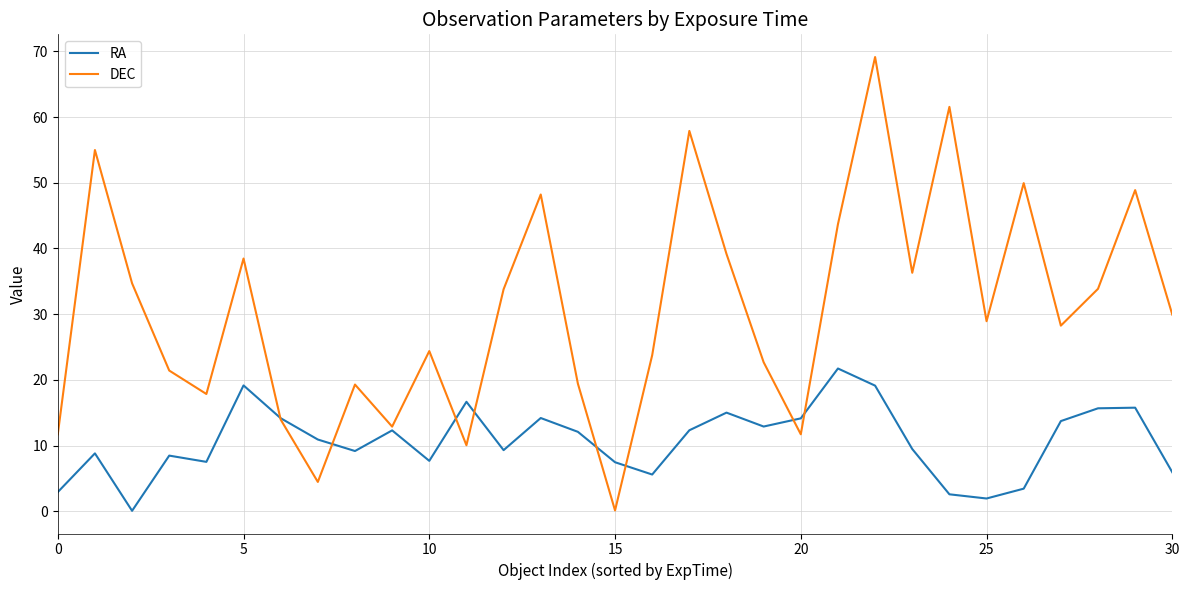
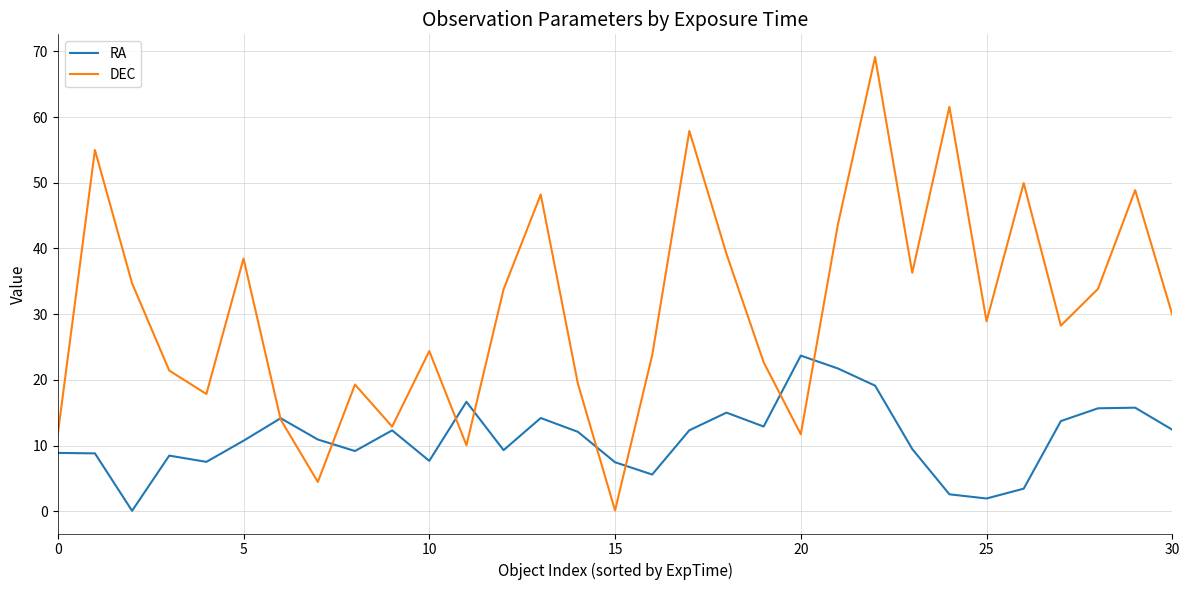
RA, 0: 3 -> 9
RA, 5: 19 -> 11
RA, 20: 14 -> 24
RA, 30: 6 -> 12
